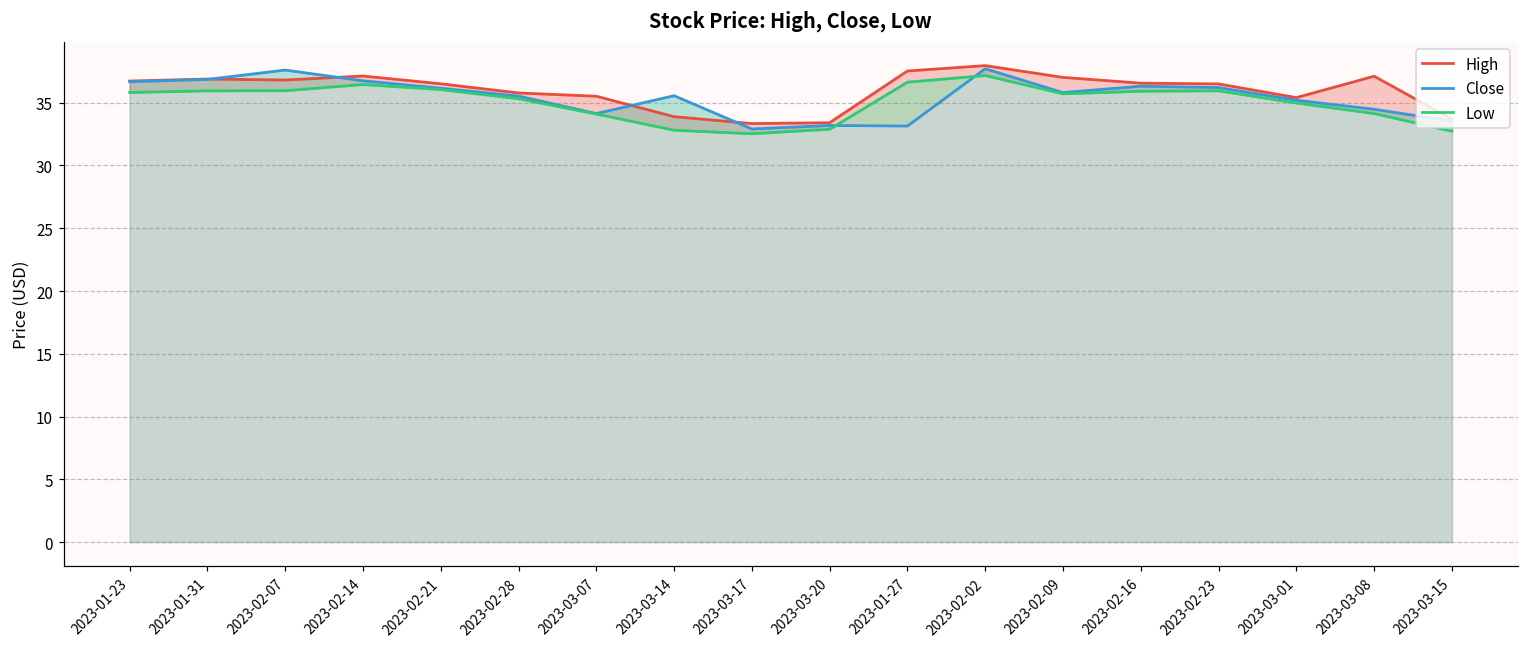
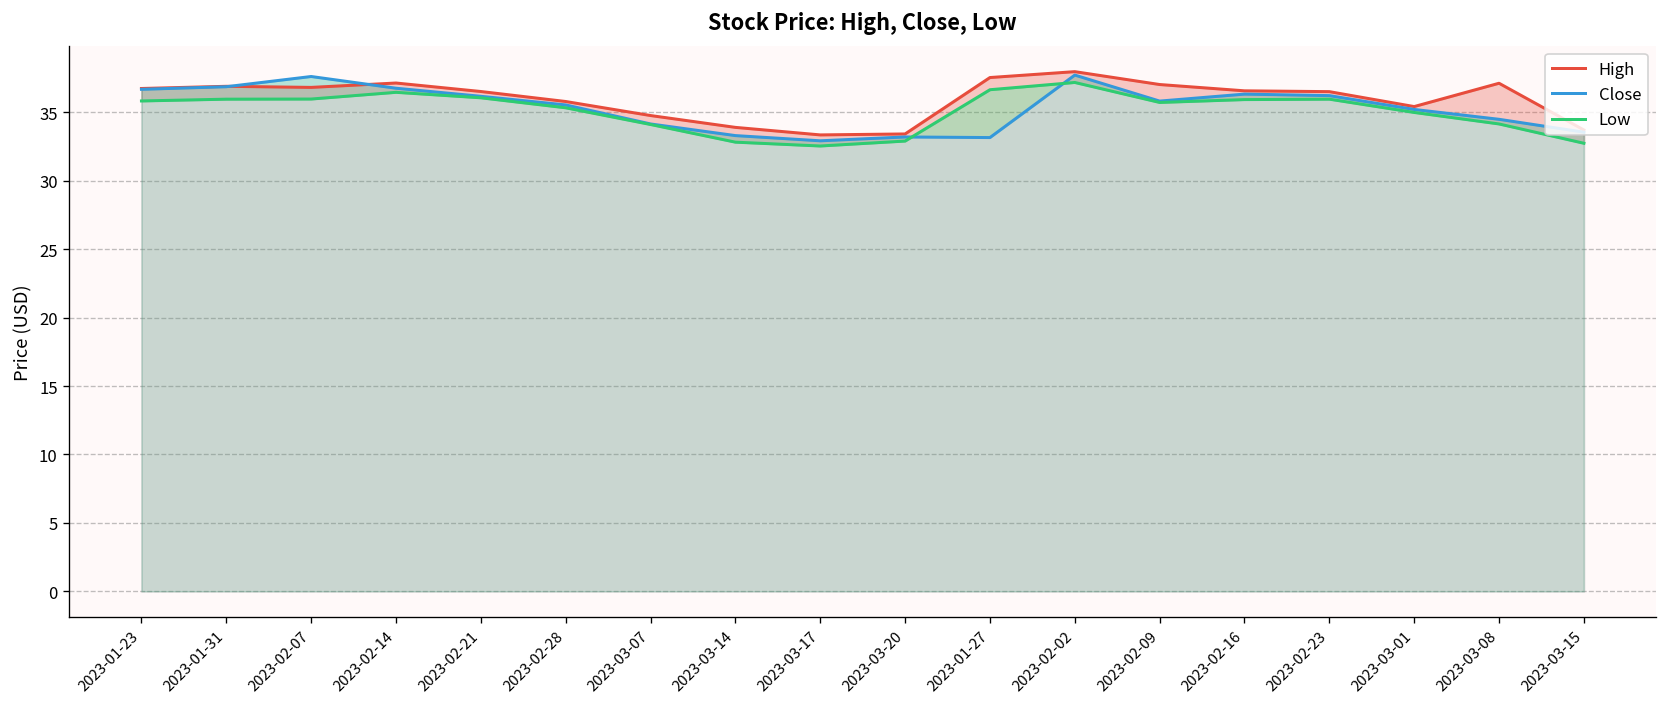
High, 2023-03-07: 35.5 -> 34.8
Close, 2023-03-14: 35.6 -> 33.3
